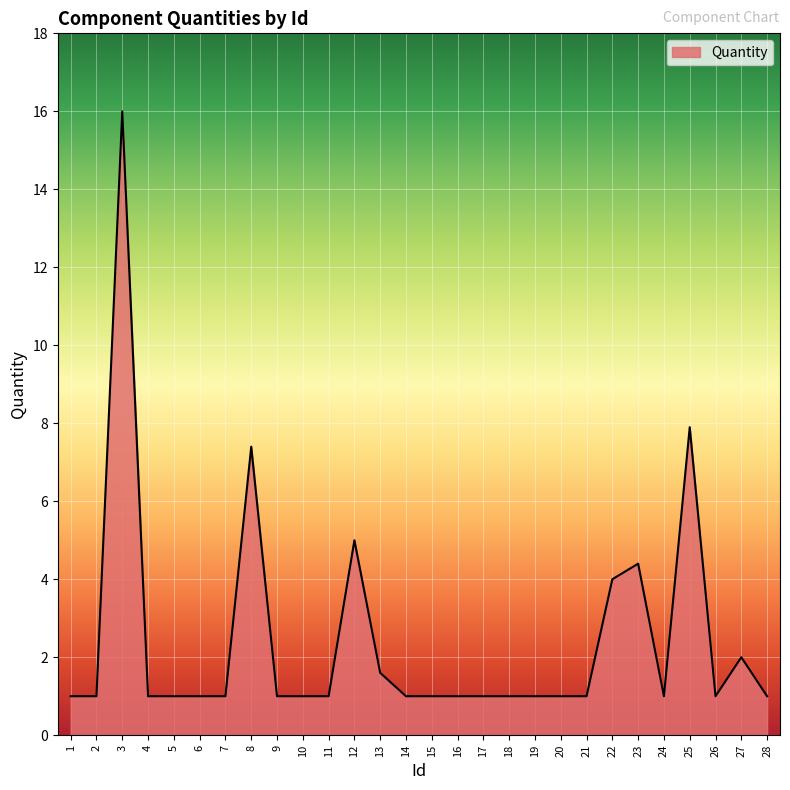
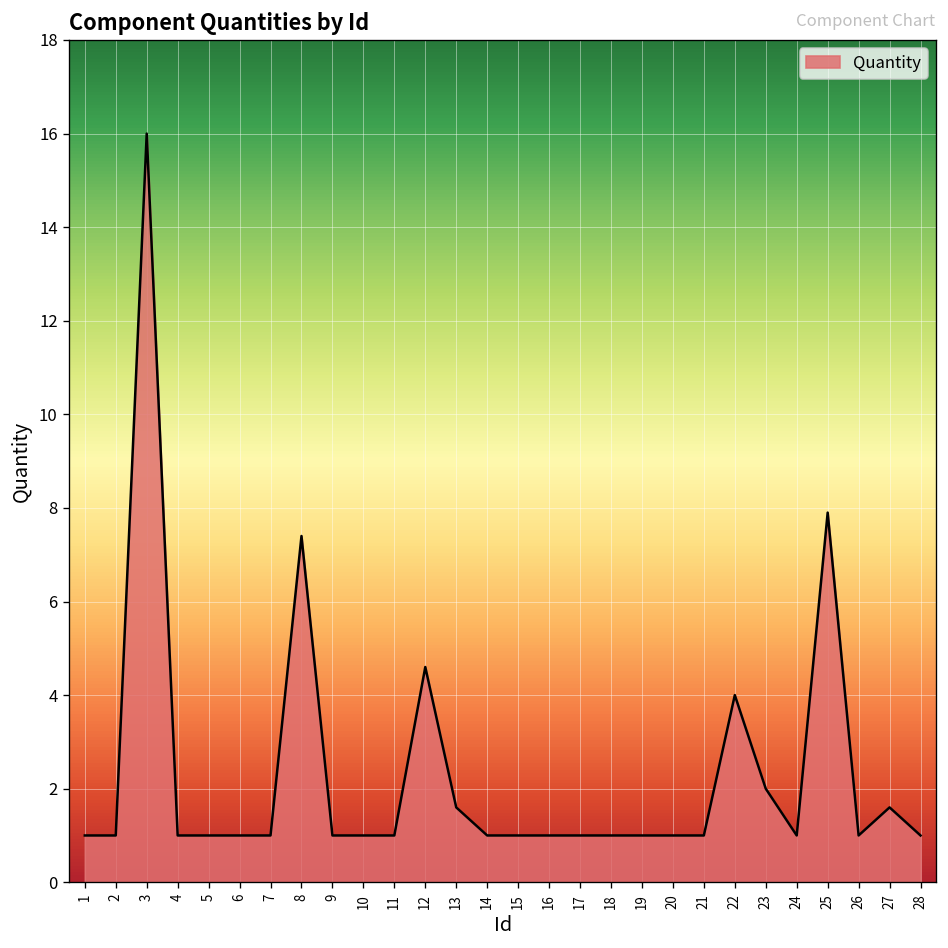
12: 5.0 -> 4.6
23: 4.4 -> 2.0
27: 2.0 -> 1.6
